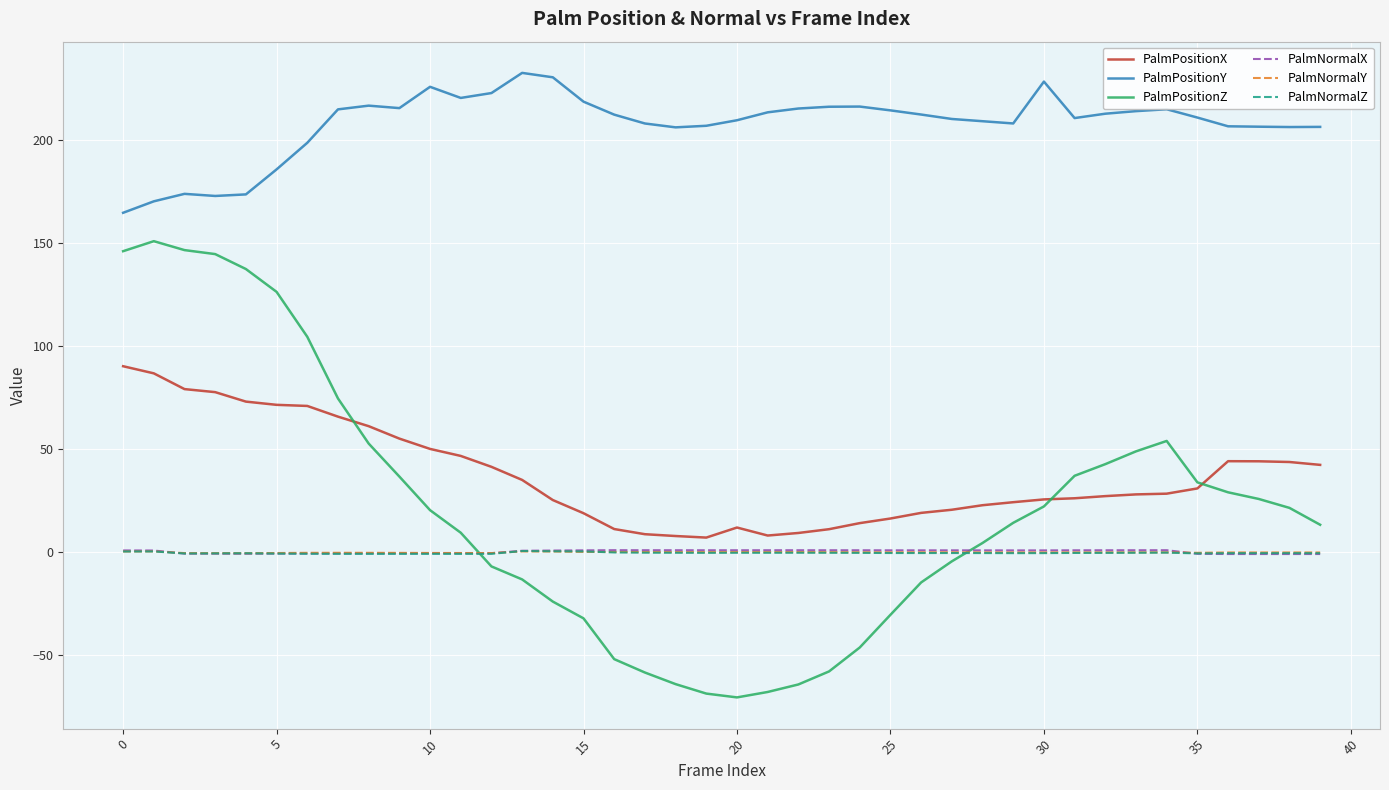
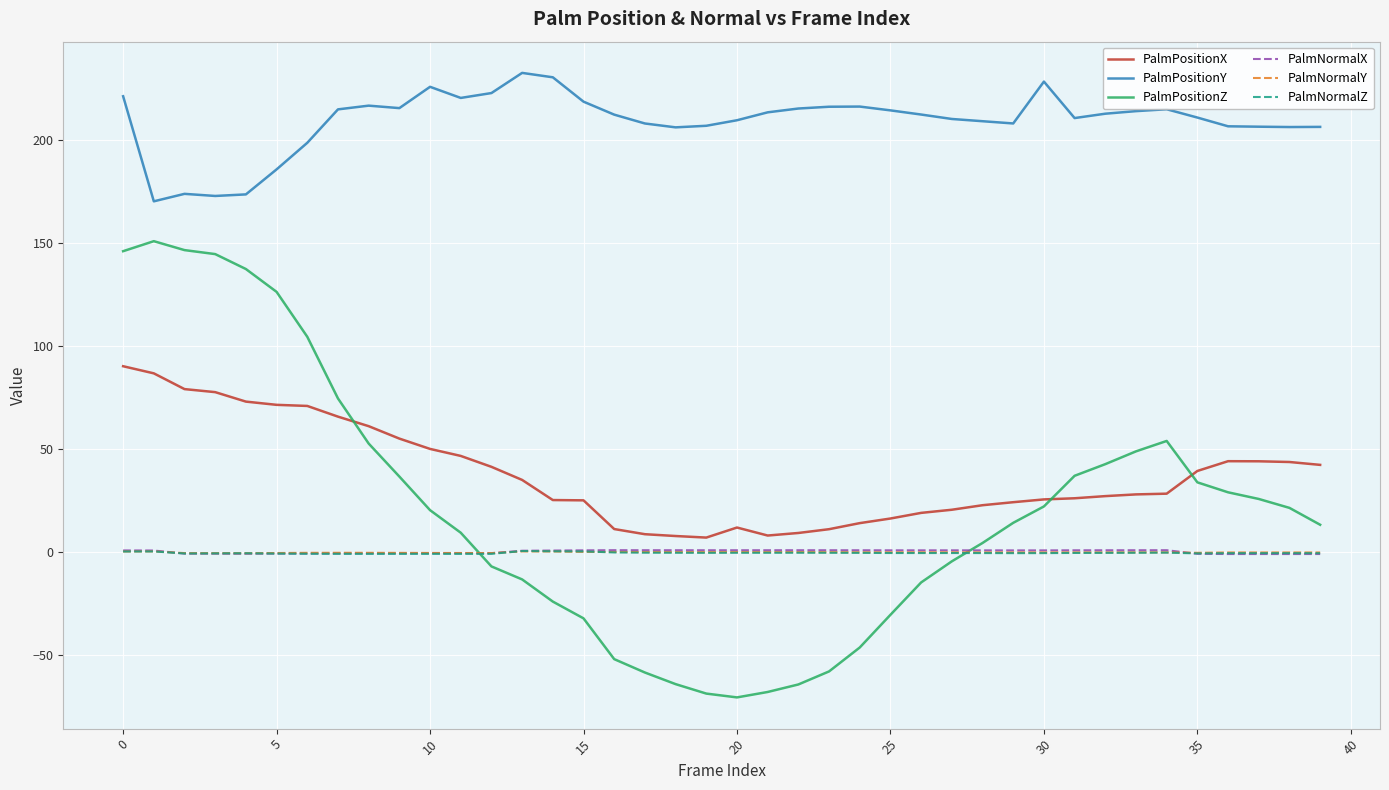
PalmPositionY, 0: 165 -> 221
PalmPositionX, 15: 19 -> 25
PalmPositionX, 35: 31 -> 39
